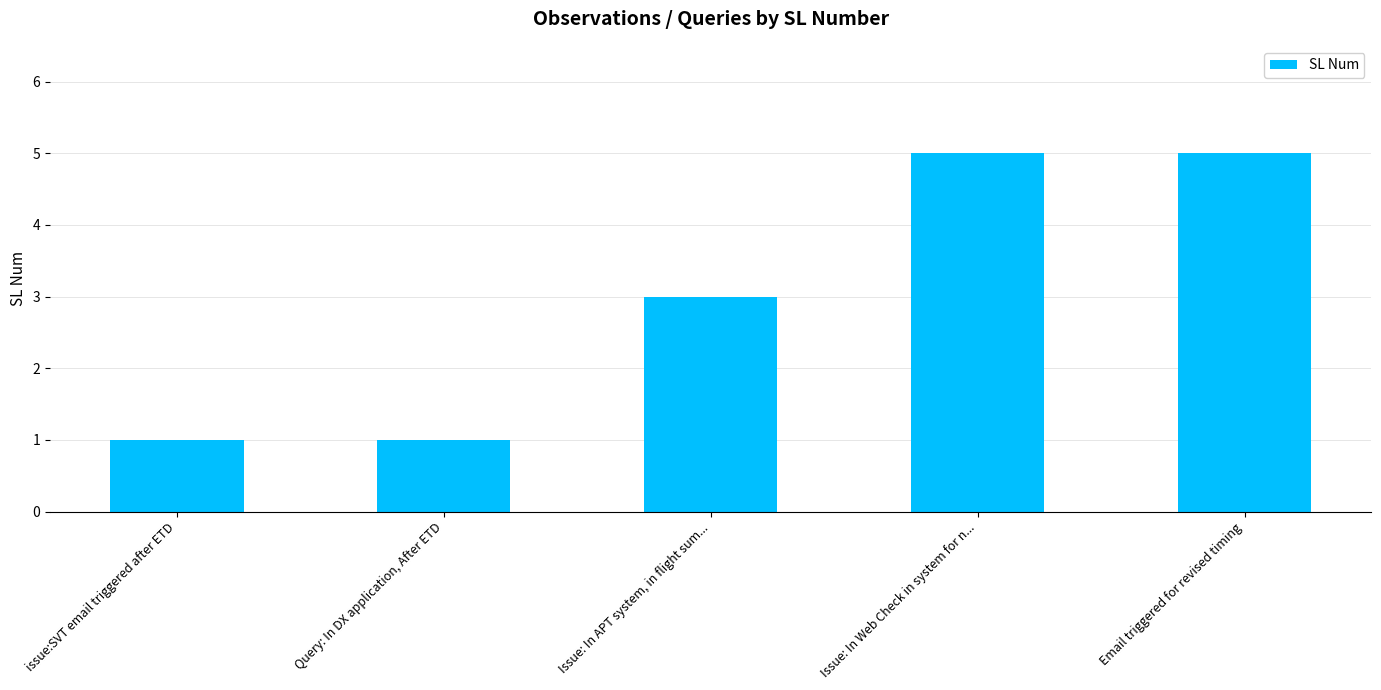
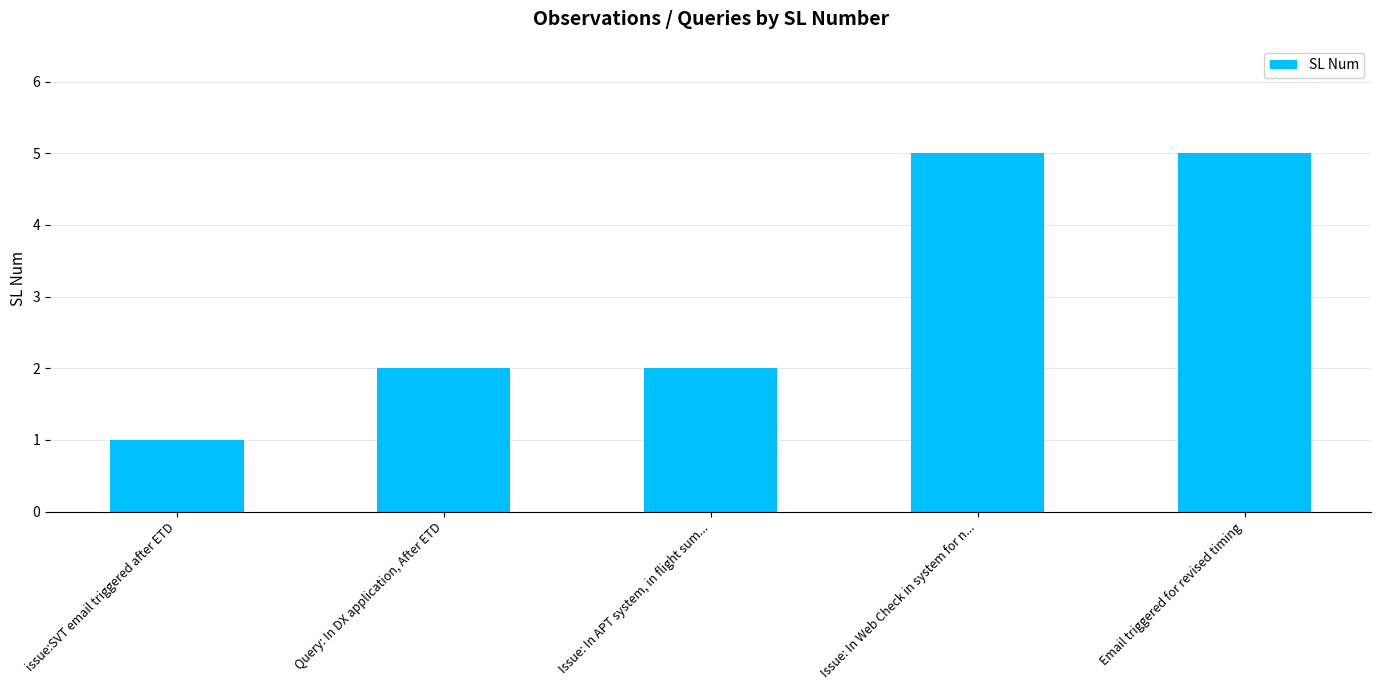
Query: In DX application, After ETD: 1 -> 2
Issue: In APT system, in flight sum...: 3 -> 2
